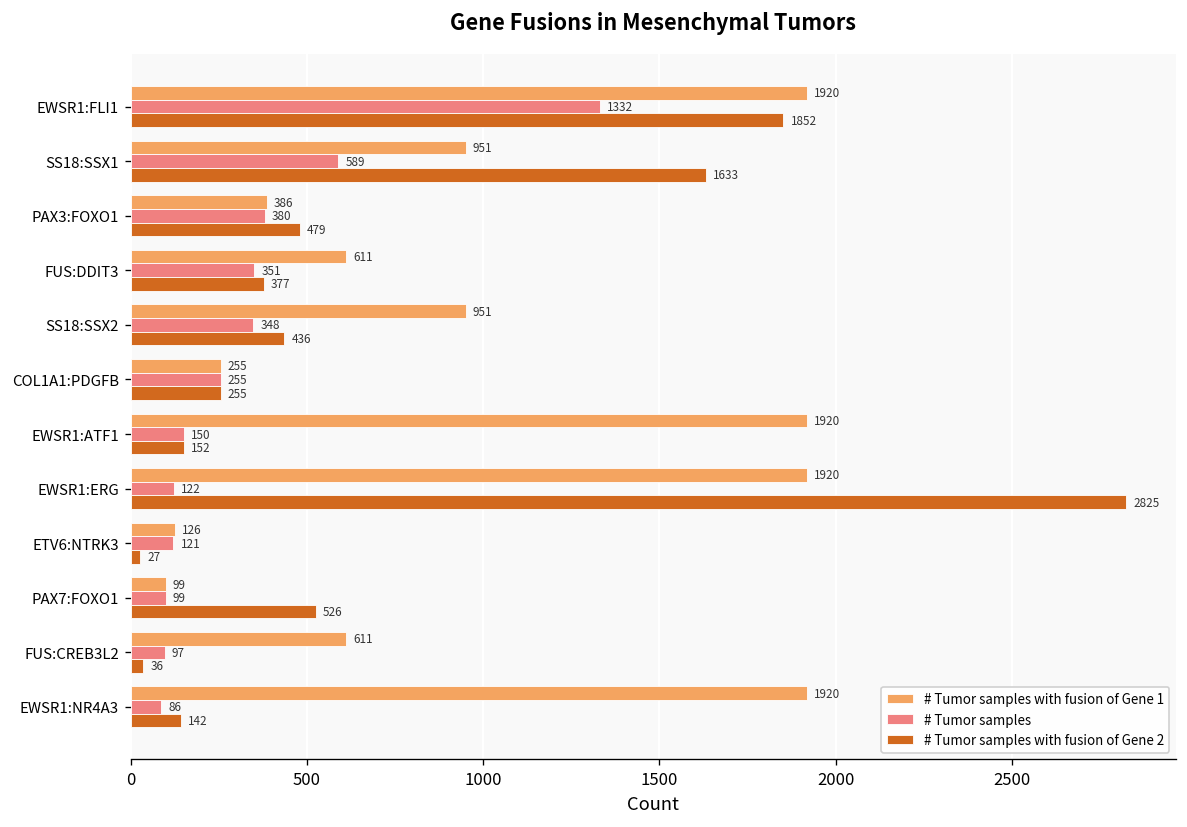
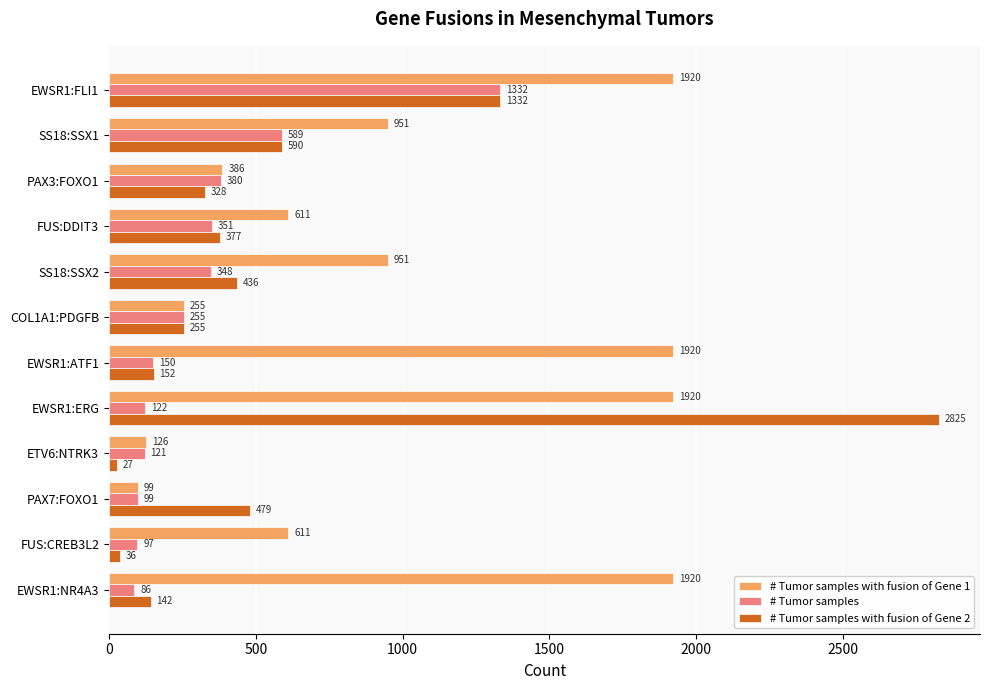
# Tumor samples with fusion of Gene 2, EWSR1:FLI1: 1852 -> 1332
# Tumor samples with fusion of Gene 2, SS18:SSX1: 1633 -> 590
# Tumor samples with fusion of Gene 2, PAX3:FOXO1: 479 -> 328
# Tumor samples with fusion of Gene 2, PAX7:FOXO1: 526 -> 479
